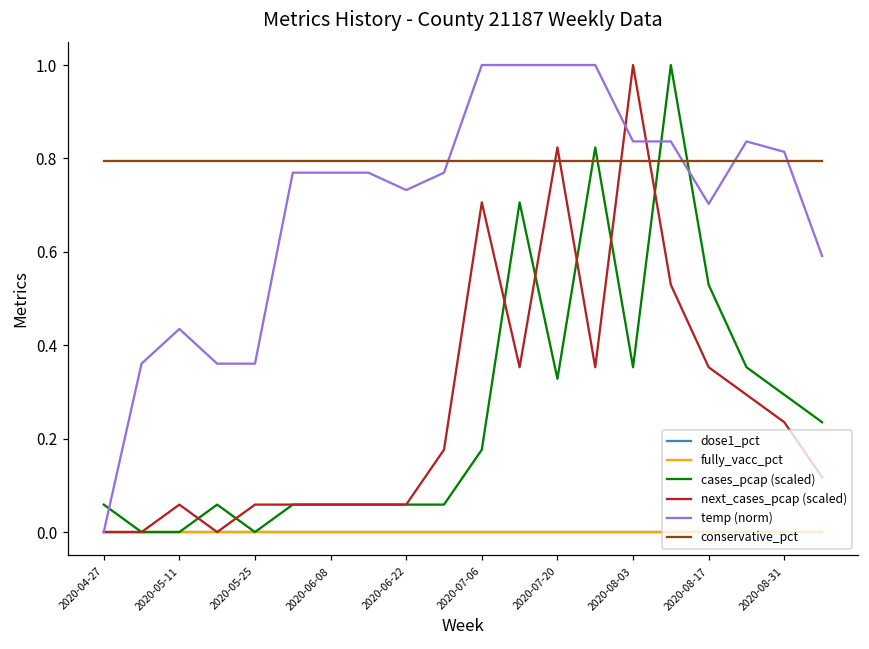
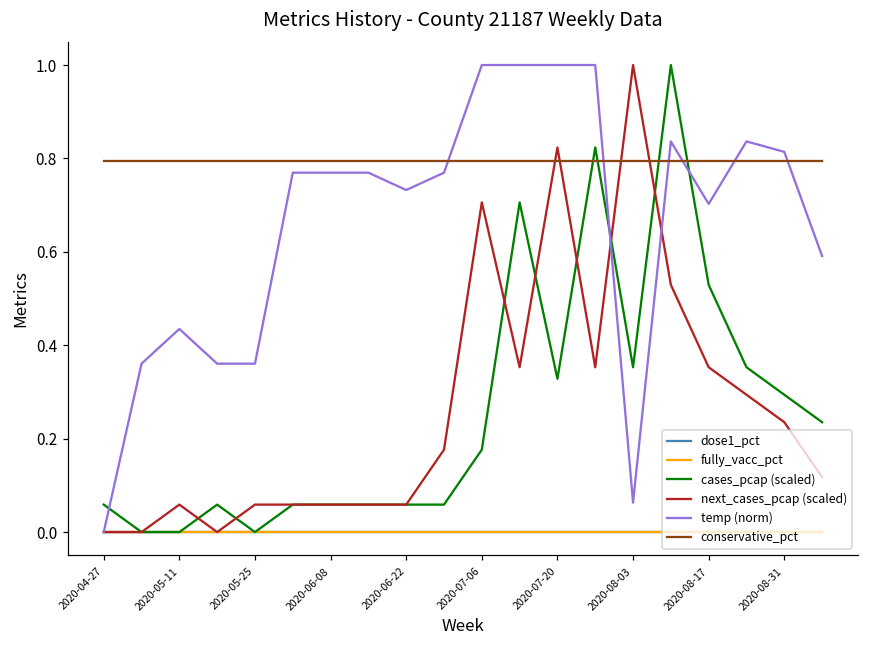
temp (norm), 2020-08-03: 0.84 -> 0.06
